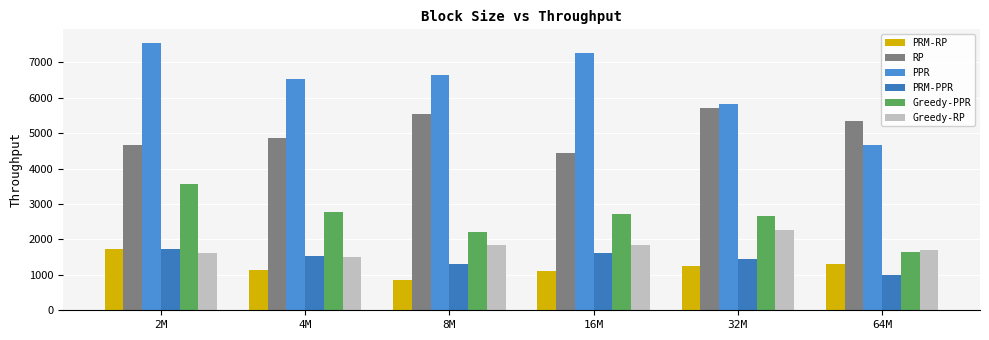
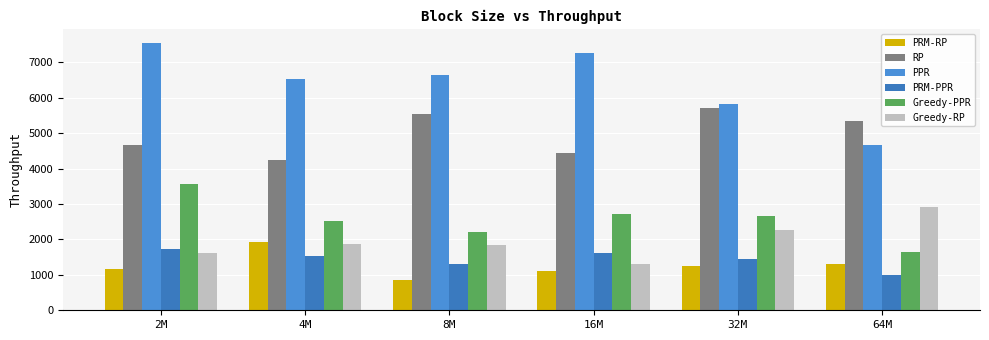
PRM-RP, 2M: 1700 -> 1200
PRM-RP, 4M: 1100 -> 1900
RP, 4M: 4900 -> 4200
Greedy-PPR, 4M: 2800 -> 2500
Greedy-RP, 4M: 1500 -> 1900
Greedy-RP, 16M: 1900 -> 1300
Greedy-RP, 64M: 1700 -> 2900
